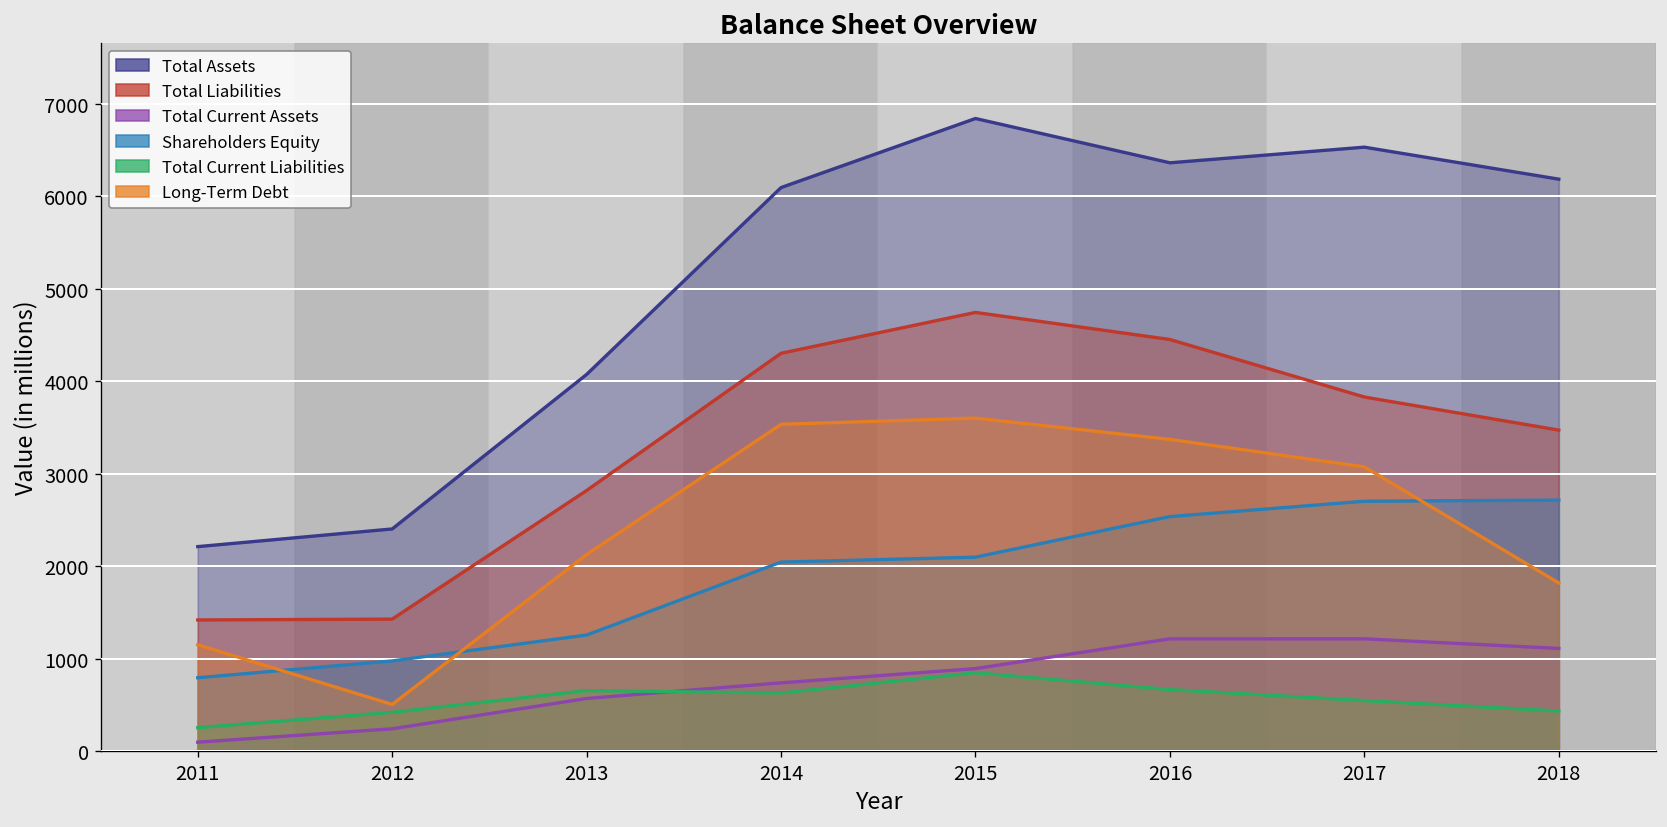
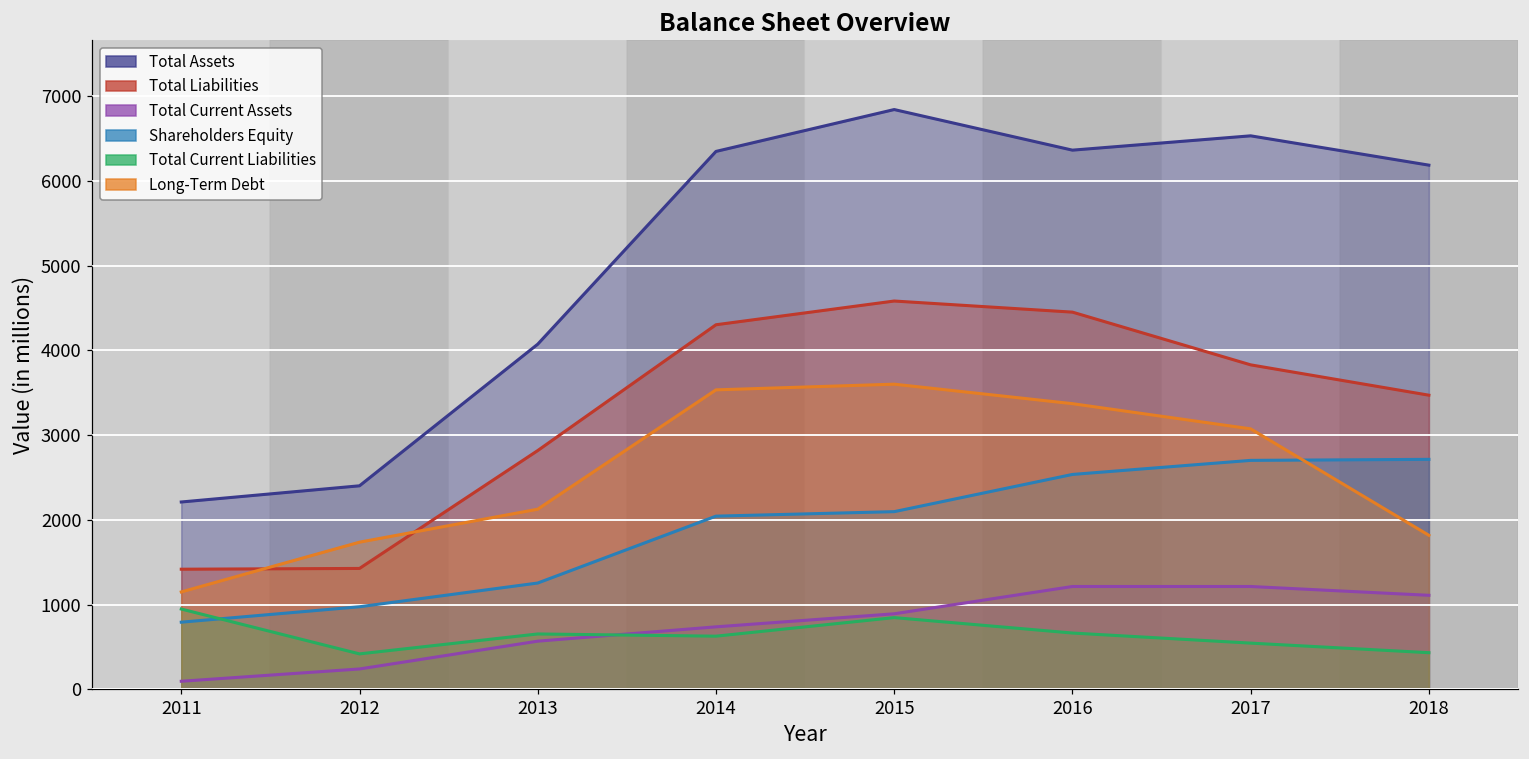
Total Current Liabilities, 2011: 300 -> 900
Long-Term Debt, 2012: 500 -> 1700
Total Assets, 2014: 6100 -> 6300
Total Liabilities, 2015: 4700 -> 4600
